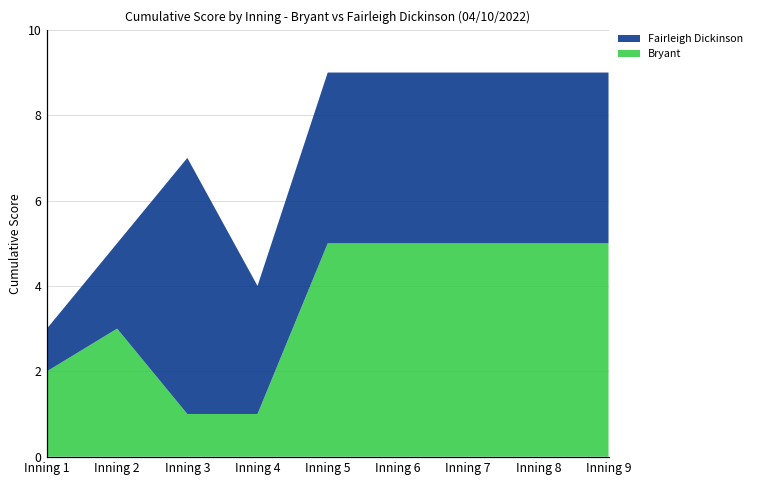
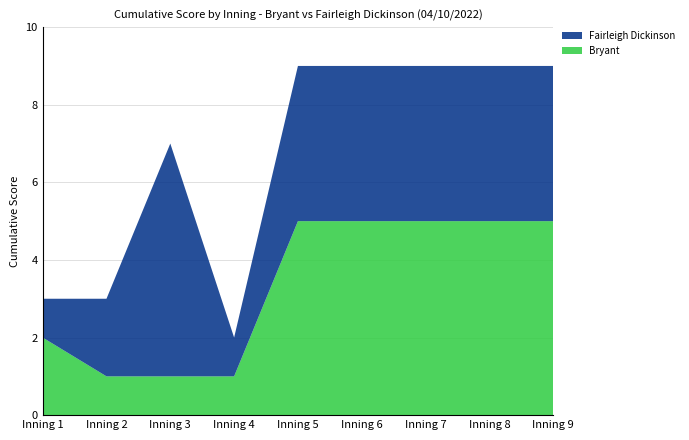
Bryant, Inning 2: 3 -> 1
Fairleigh Dickinson, Inning 4: 3 -> 1
